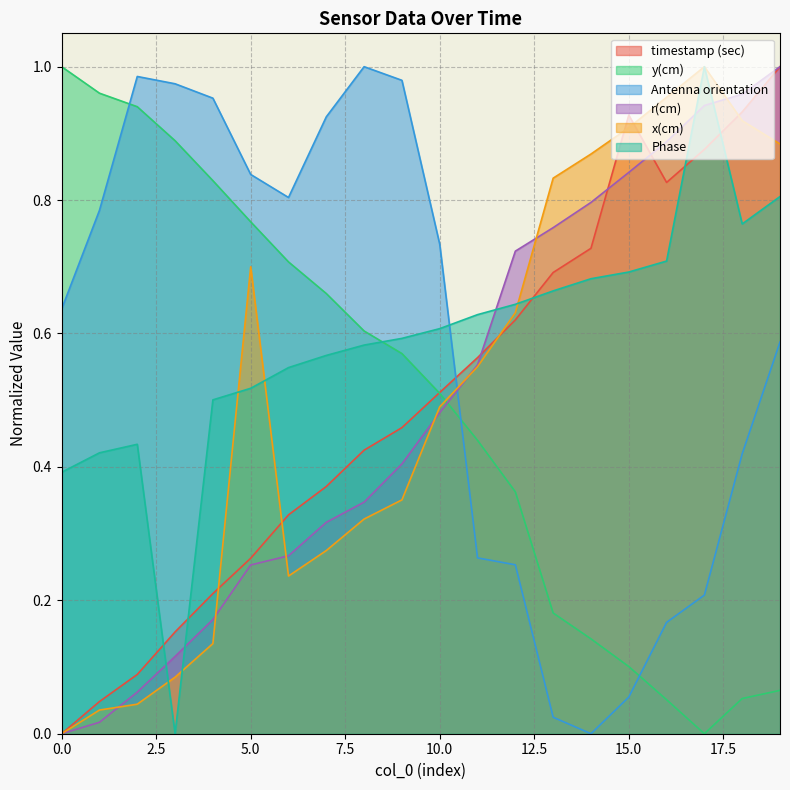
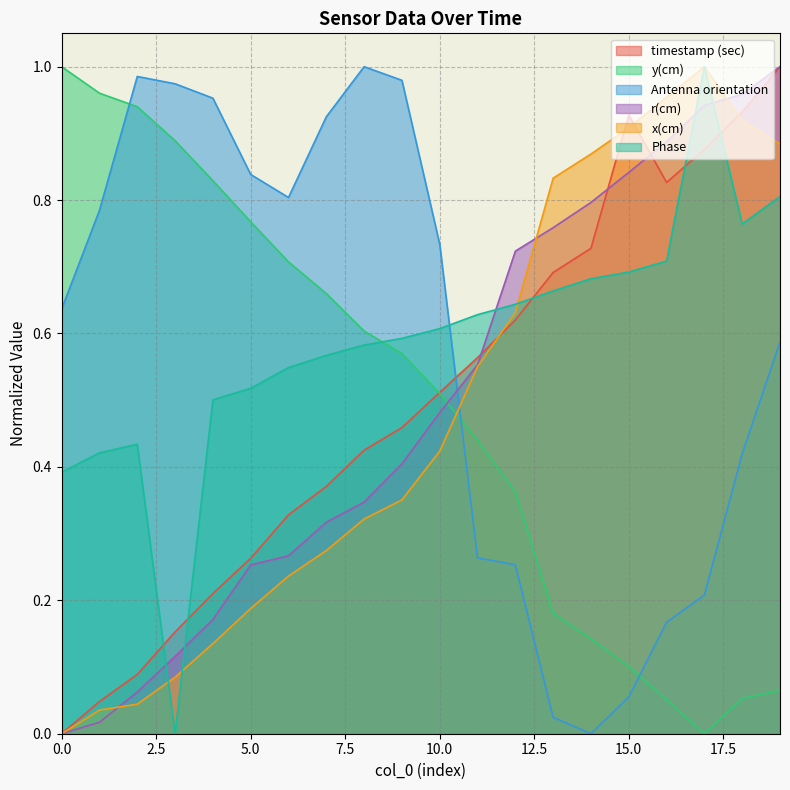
x(cm), 5.0: 0.70 -> 0.19
x(cm), 10.0: 0.49 -> 0.42
